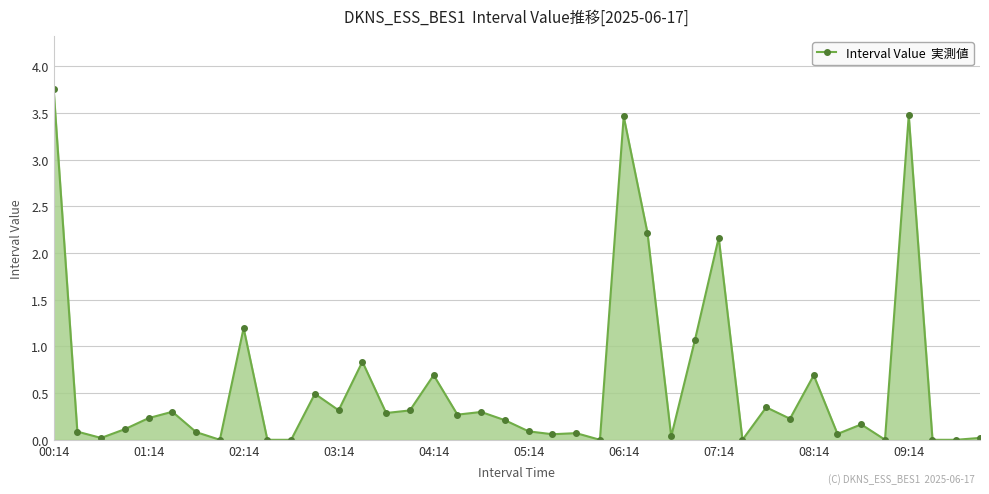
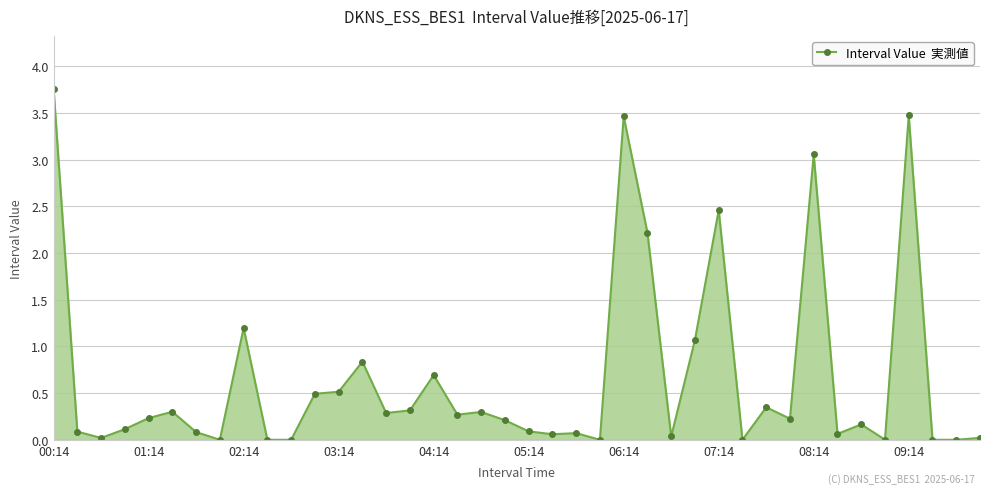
03:14: 0.3 -> 0.5
07:14: 2.2 -> 2.5
08:14: 0.7 -> 3.1
